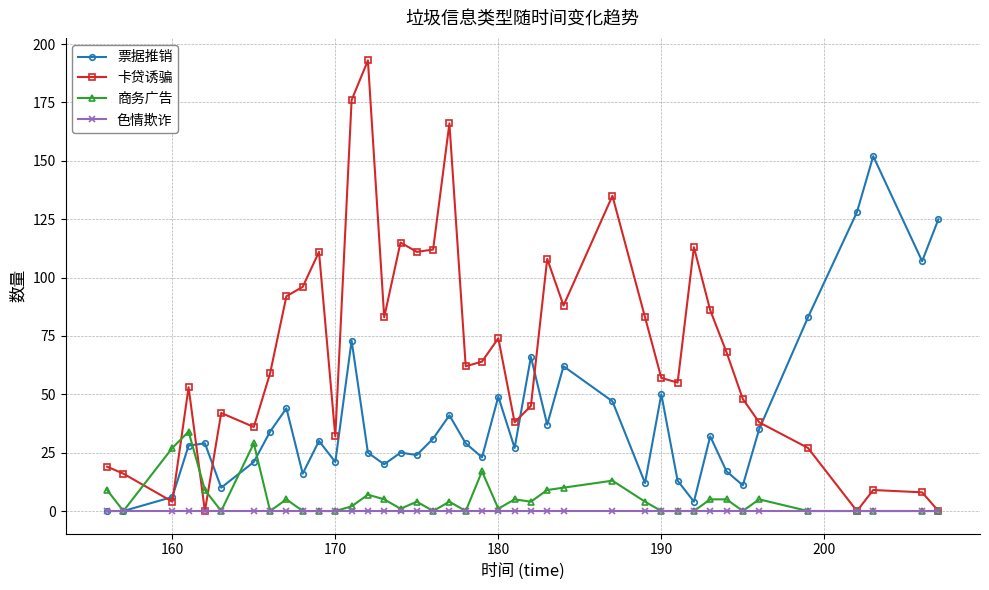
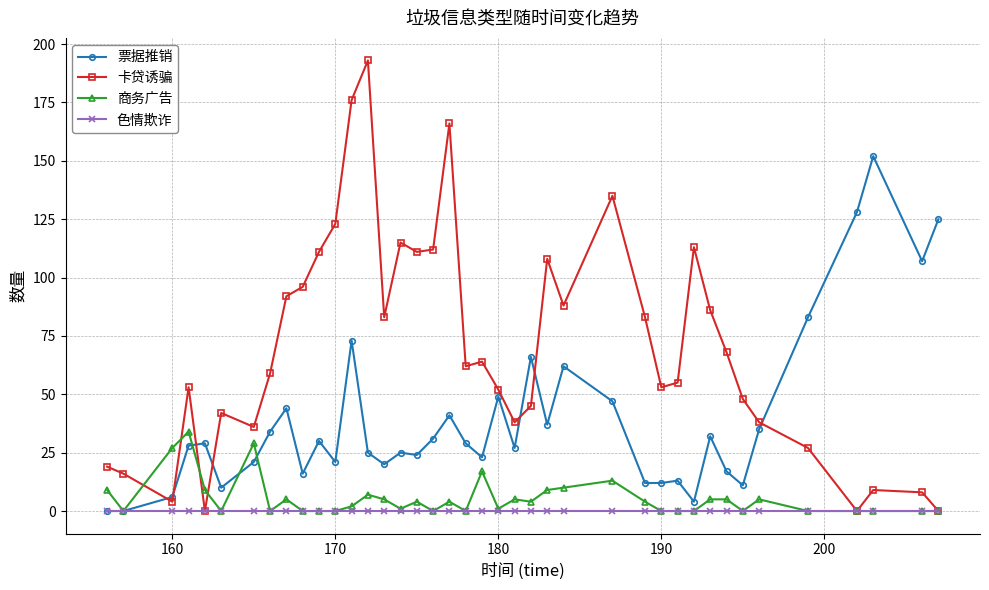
卡贷诱骗, 170: 32 -> 123
卡贷诱骗, 180: 74 -> 52
票据推销, 190: 50 -> 12
卡贷诱骗, 190: 57 -> 53
